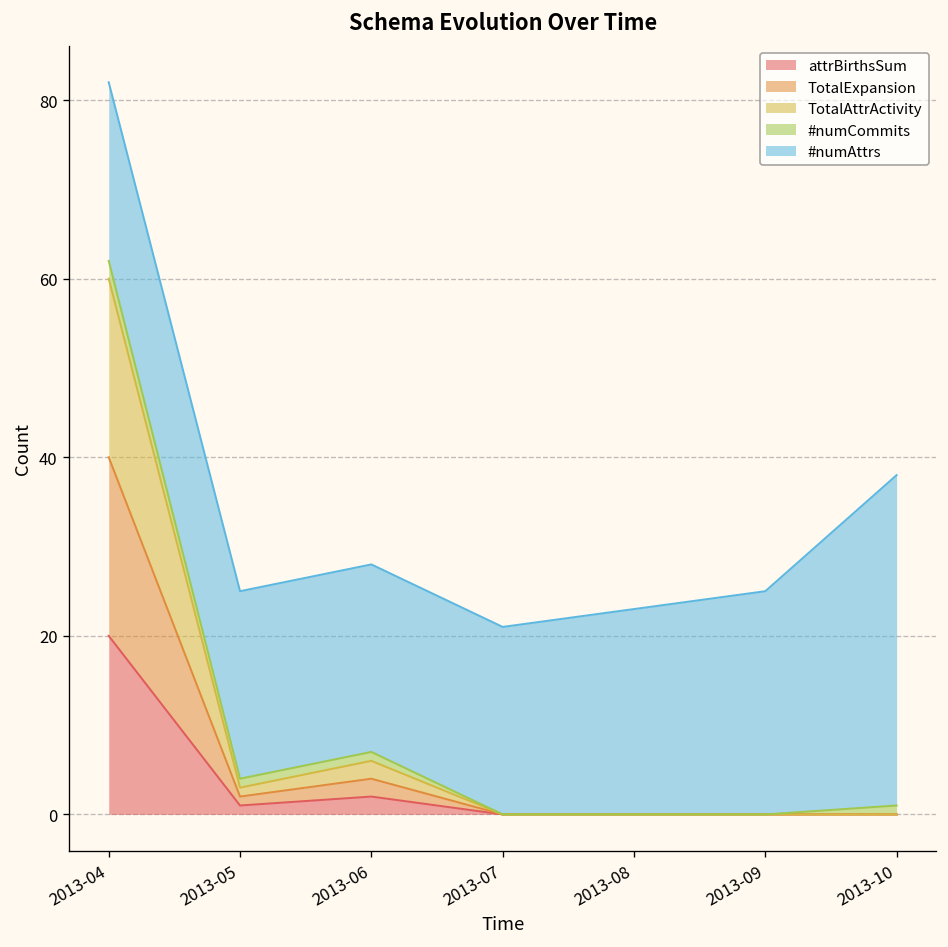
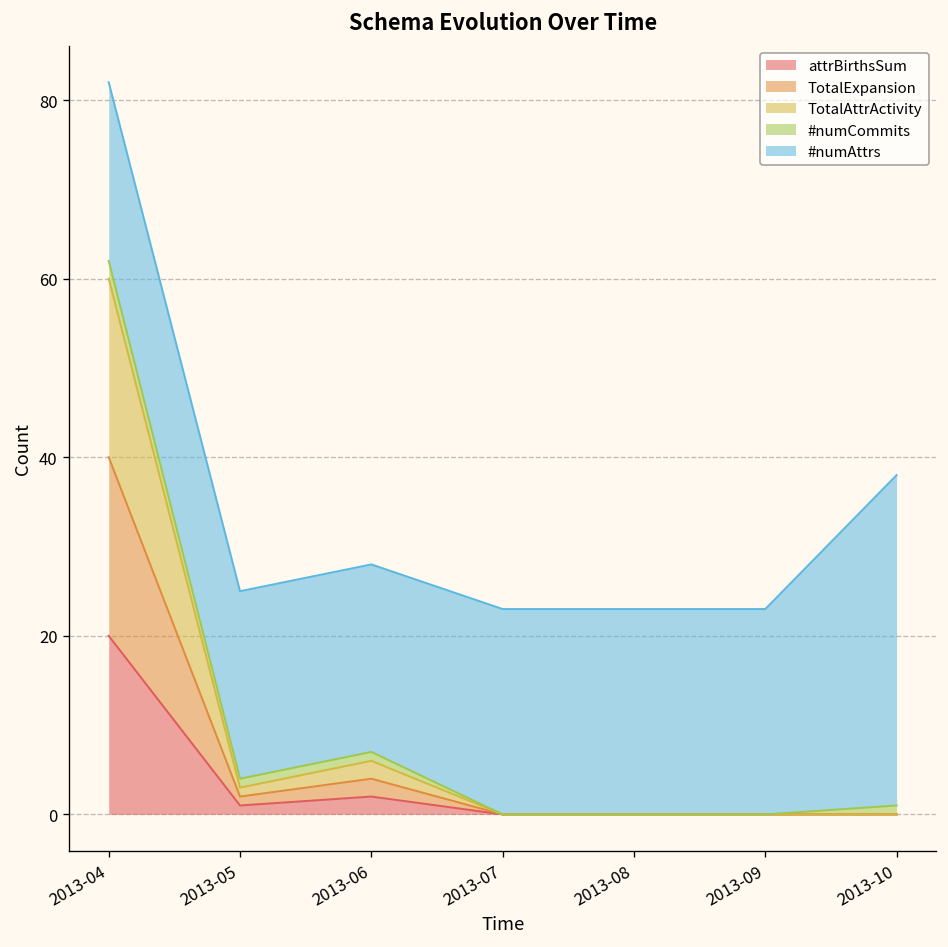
#numAttrs, 2013-07: 21 -> 23
#numAttrs, 2013-09: 25 -> 23
